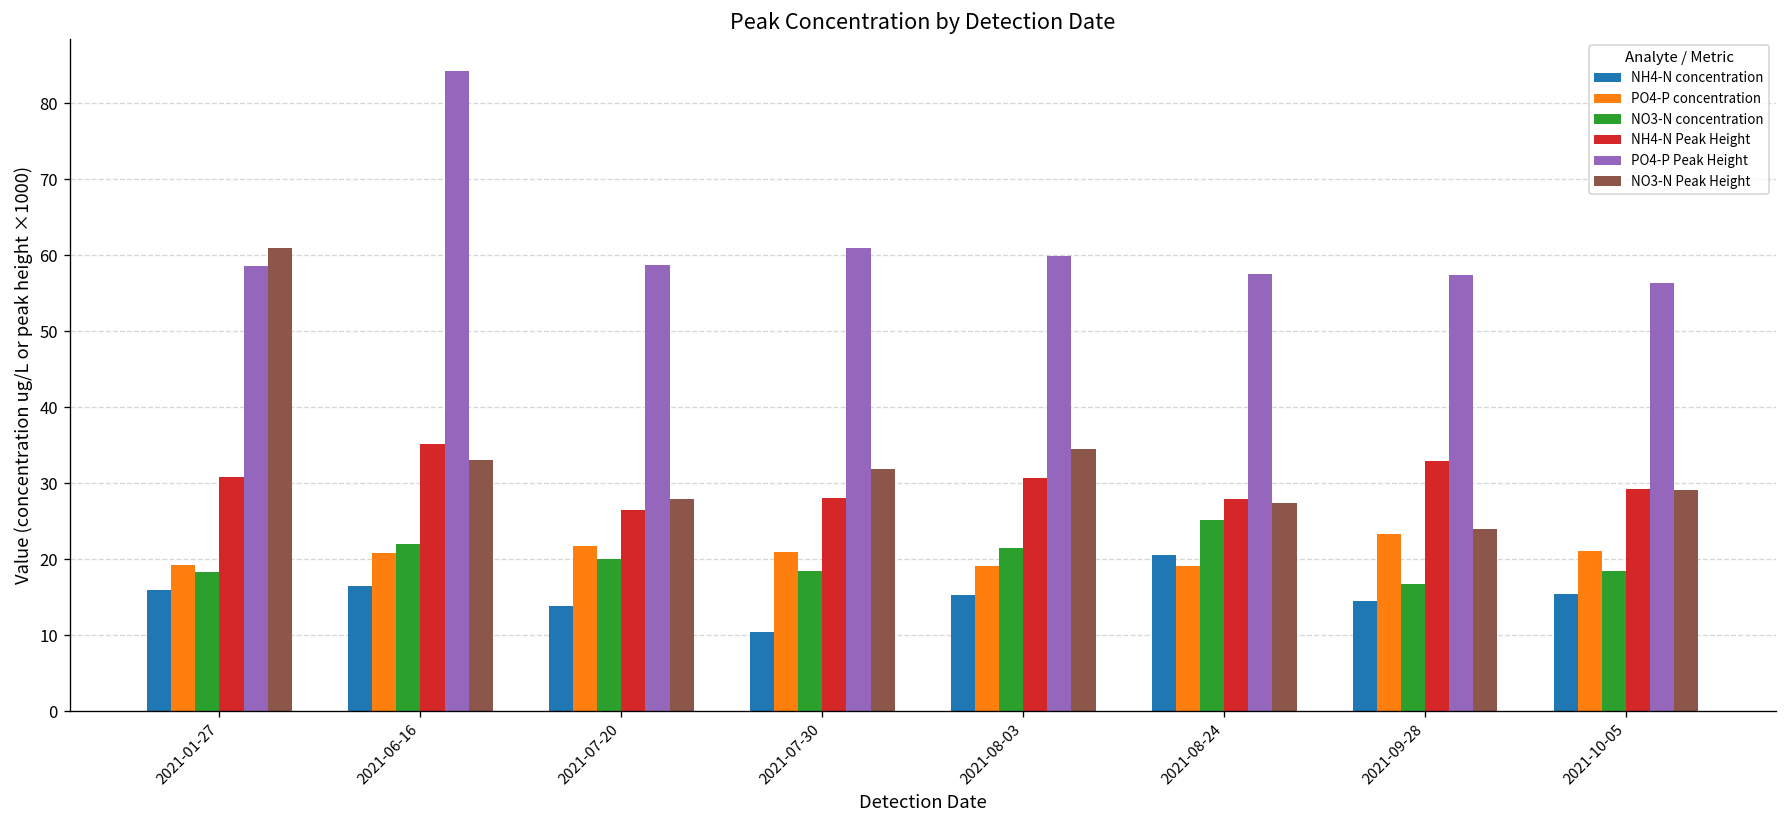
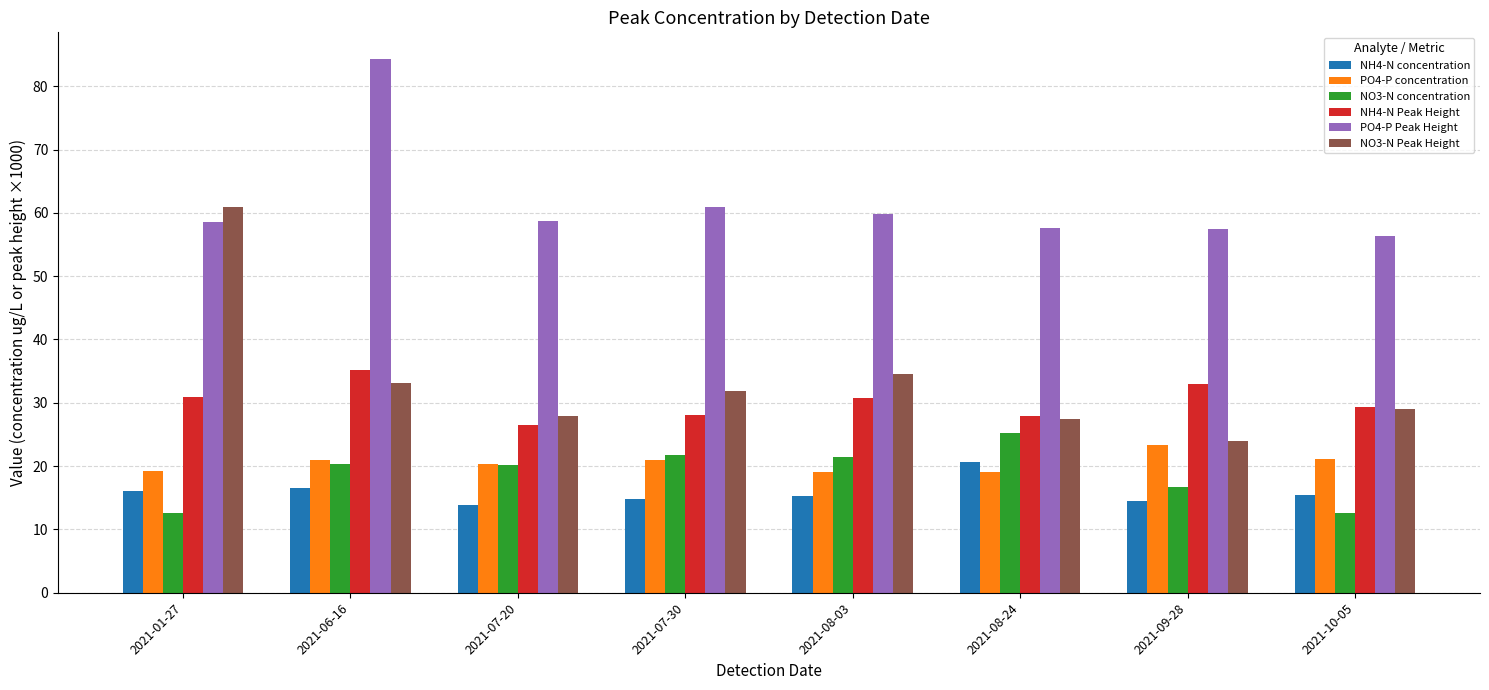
NO3-N concentration, 2021-01-27: 18 -> 13
NO3-N concentration, 2021-06-16: 22 -> 20
PO4-P concentration, 2021-07-20: 22 -> 20
NH4-N concentration, 2021-07-30: 11 -> 15
NO3-N concentration, 2021-07-30: 19 -> 22
NO3-N concentration, 2021-10-05: 19 -> 13
